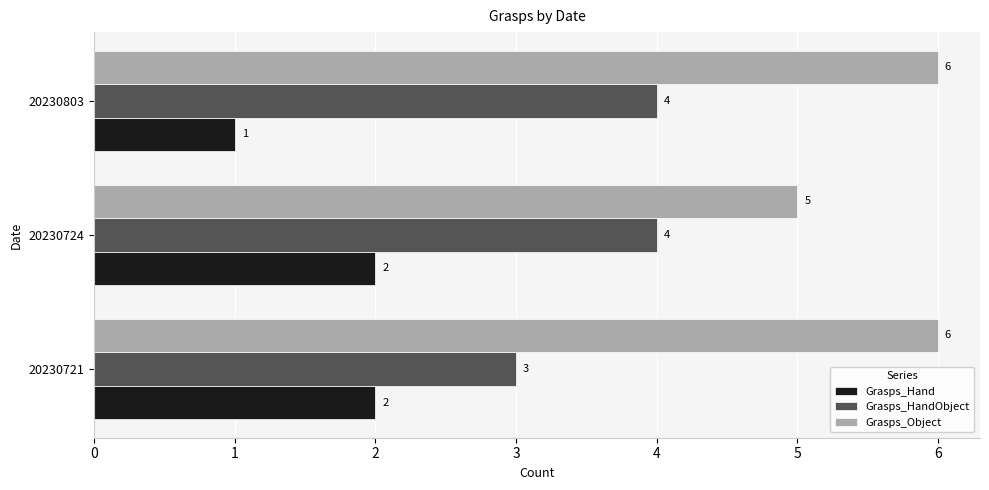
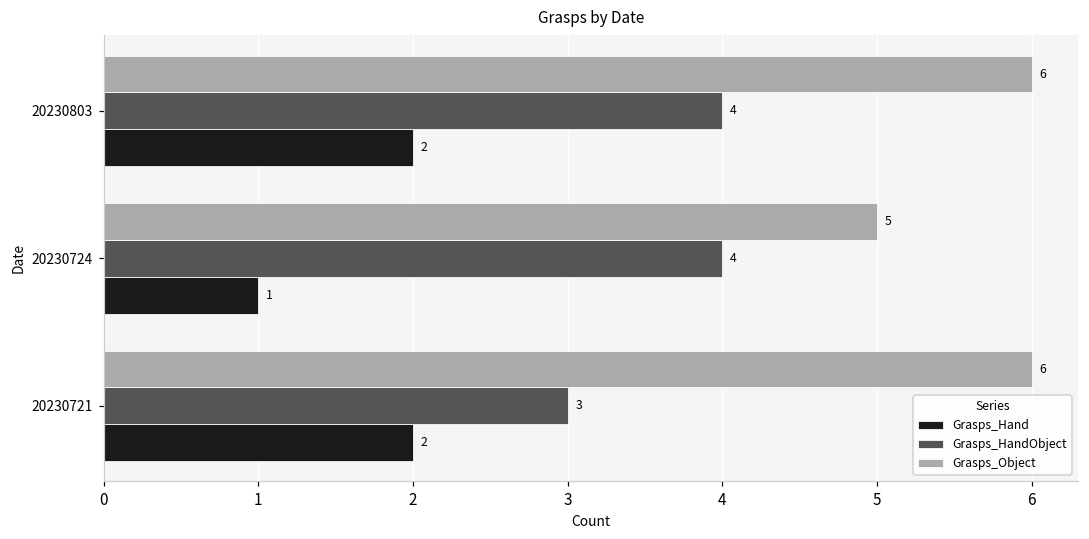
Grasps_Hand, 20230803: 1 -> 2
Grasps_Hand, 20230724: 2 -> 1
